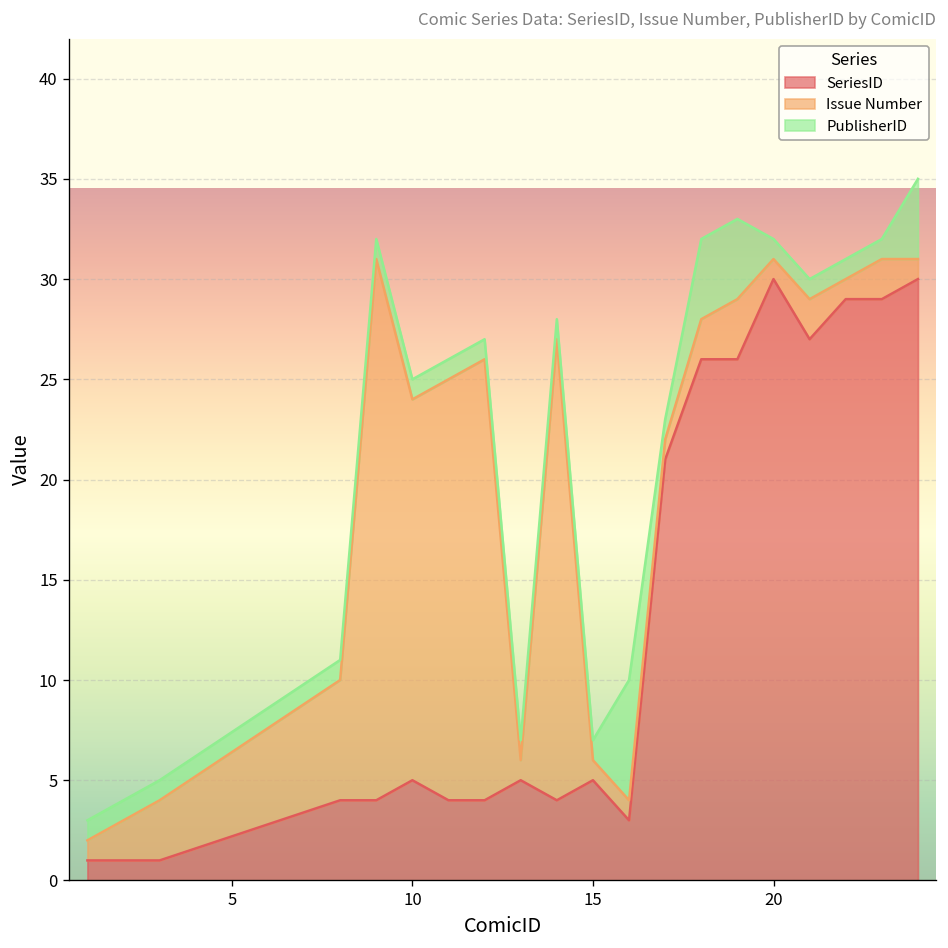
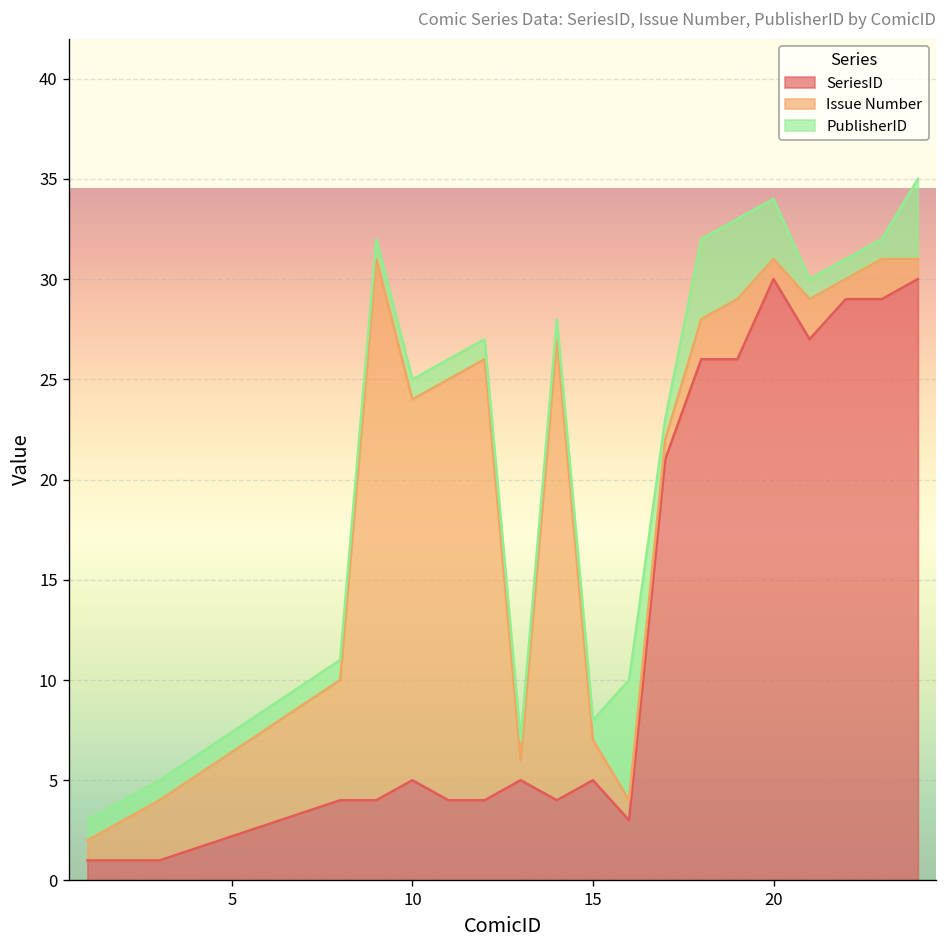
Issue Number, 15: 1 -> 2
PublisherID, 20: 1 -> 3
